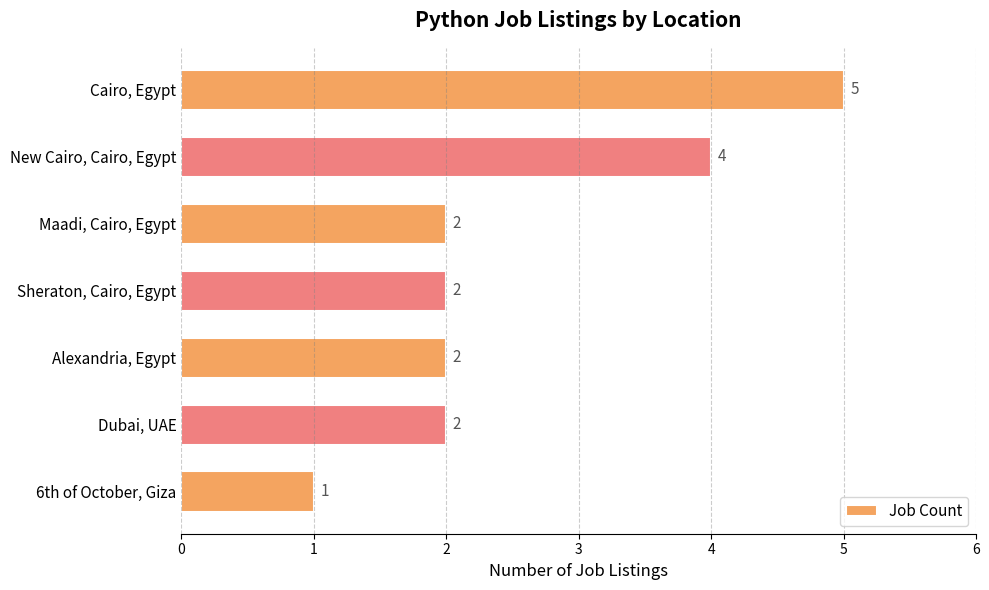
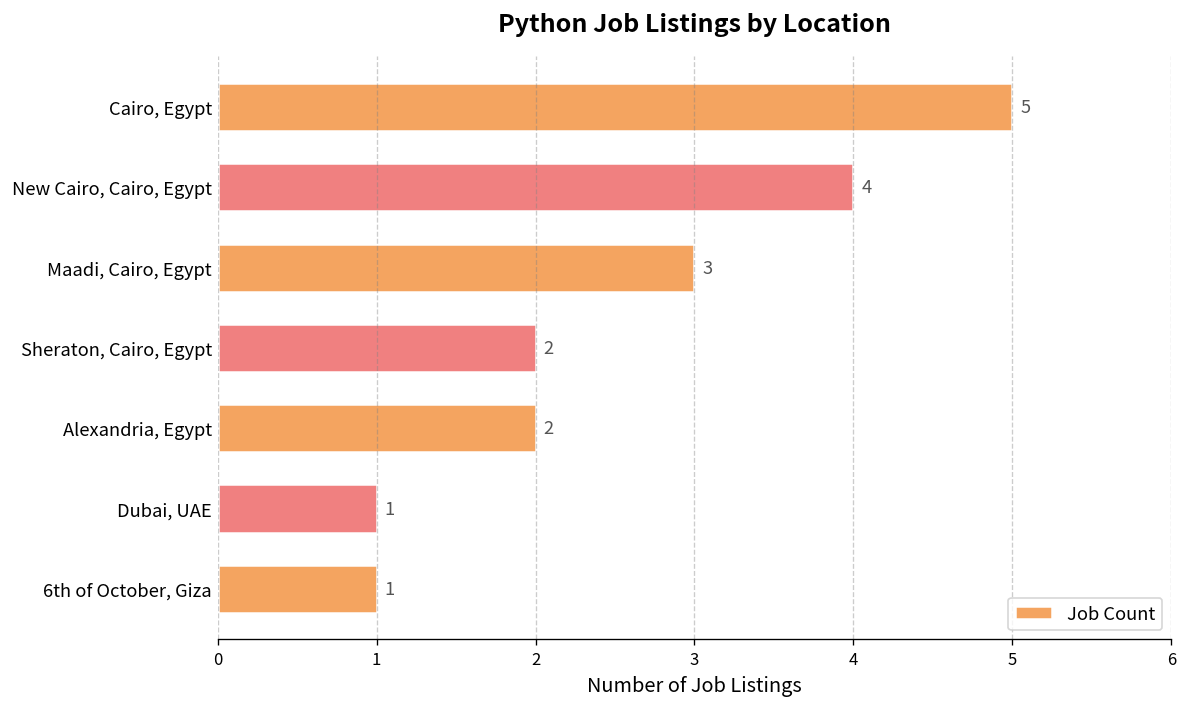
Maadi, Cairo, Egypt: 2 -> 3
Dubai, UAE: 2 -> 1
